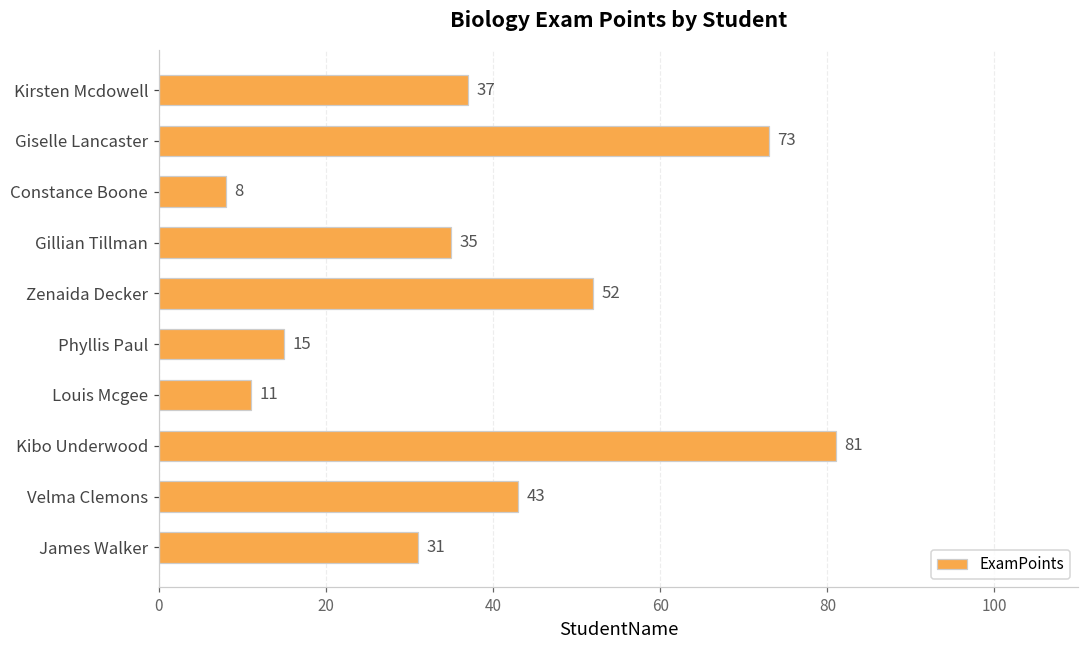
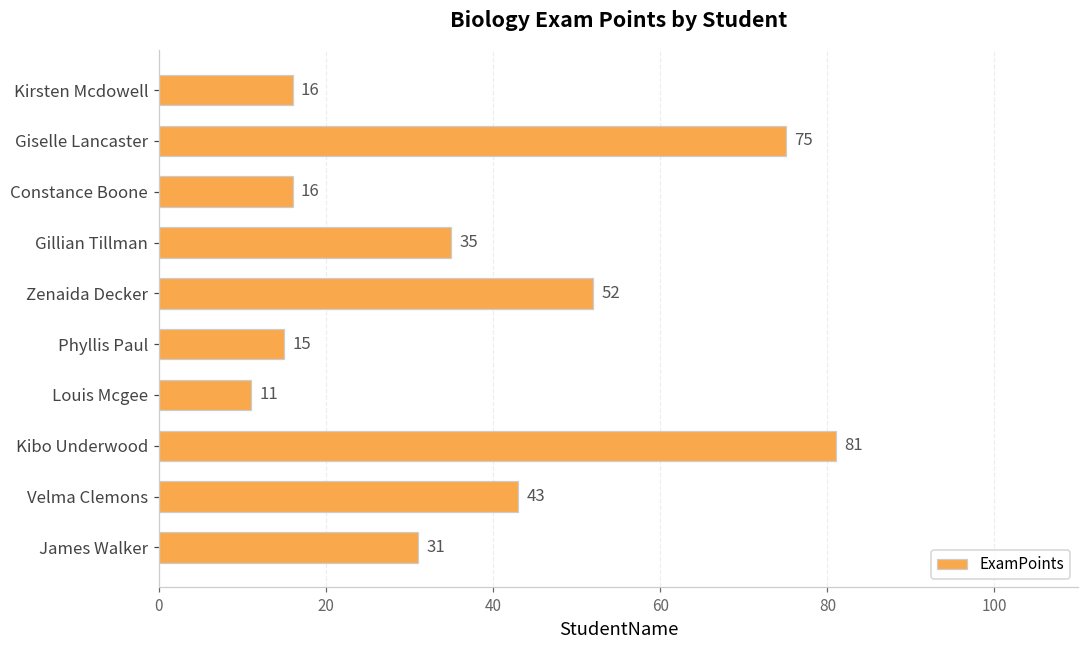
Kirsten Mcdowell: 37 -> 16
Giselle Lancaster: 73 -> 75
Constance Boone: 8 -> 16
